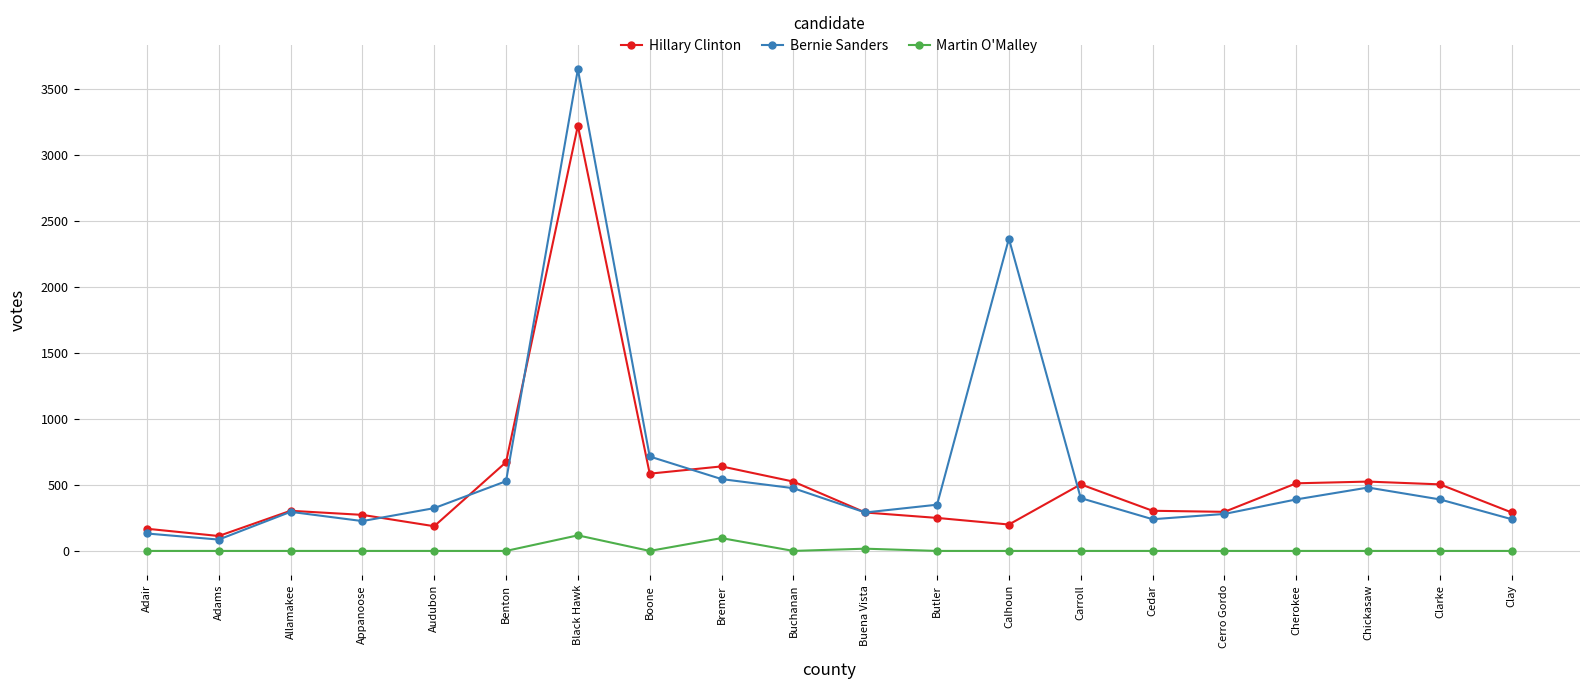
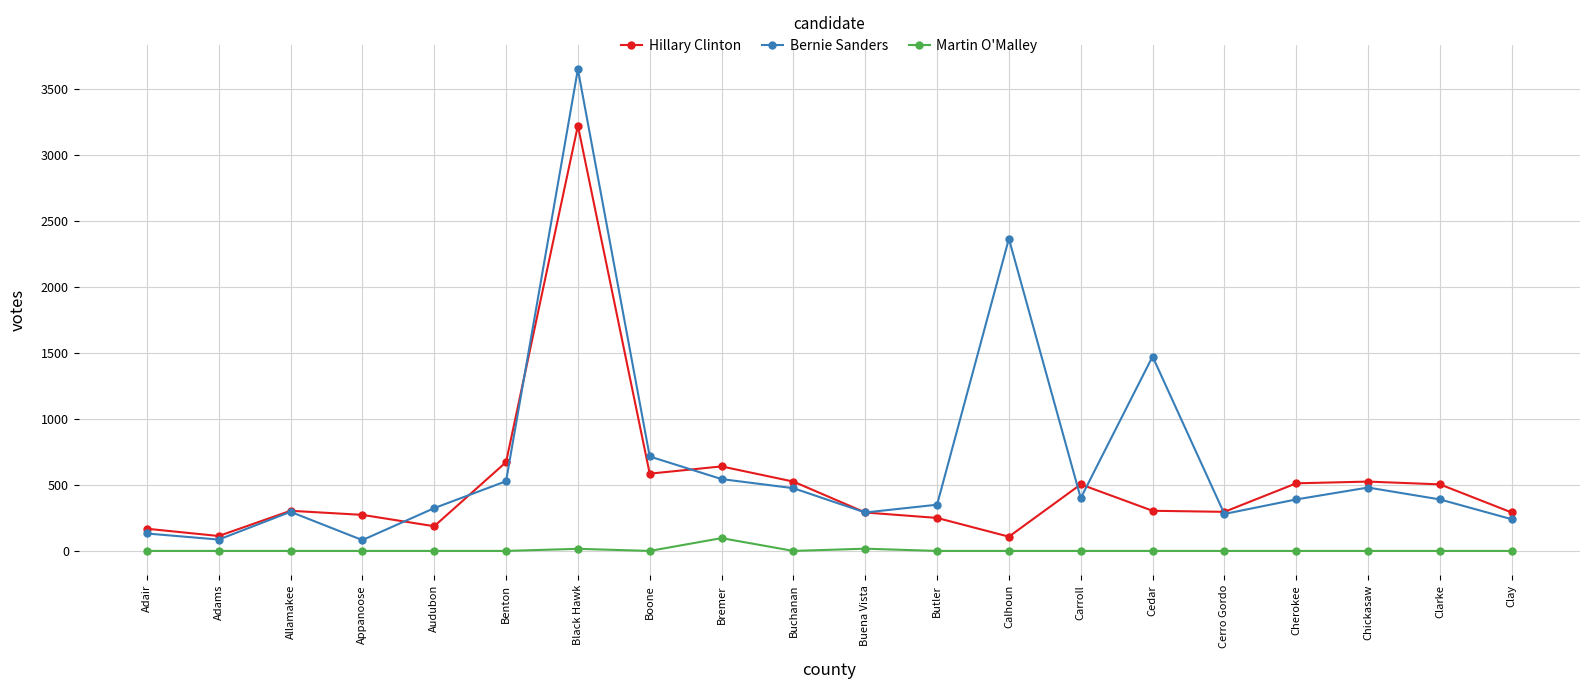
Bernie Sanders, Appanoose: 230 -> 80
Martin O'Malley, Black Hawk: 120 -> 20
Hillary Clinton, Calhoun: 200 -> 110
Bernie Sanders, Cedar: 240 -> 1470
